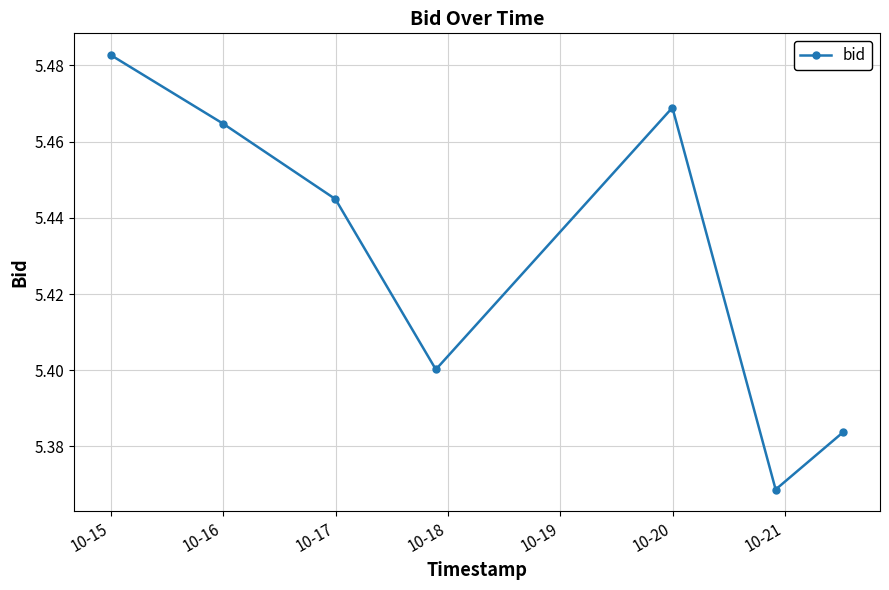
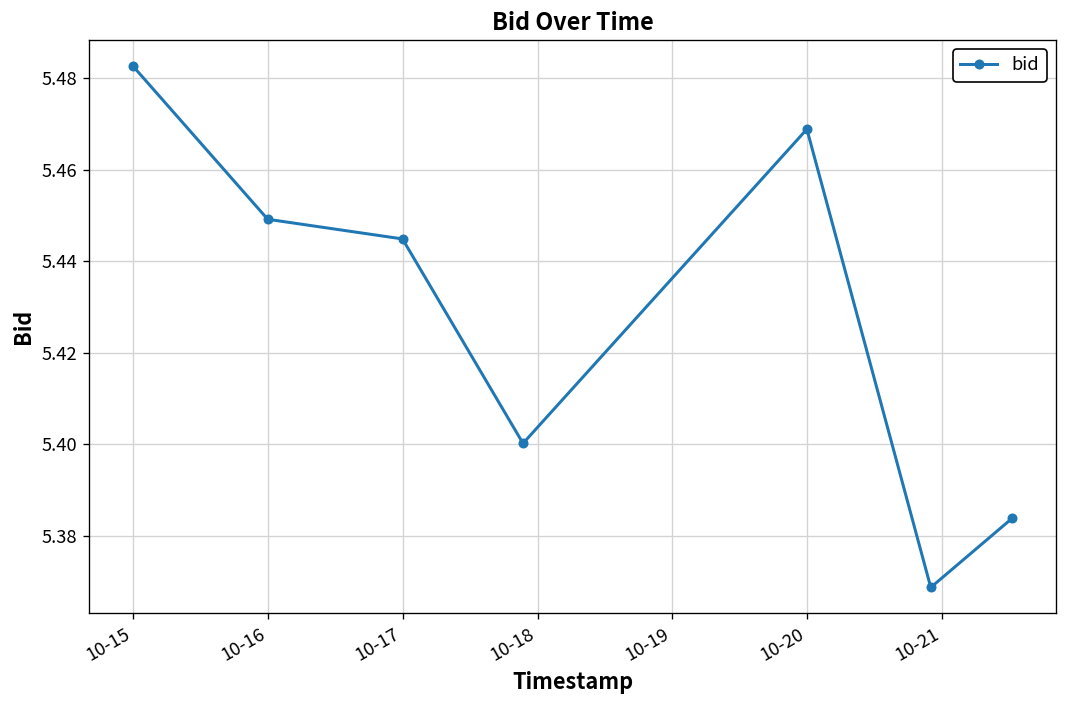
10-16: 5.465 -> 5.449
